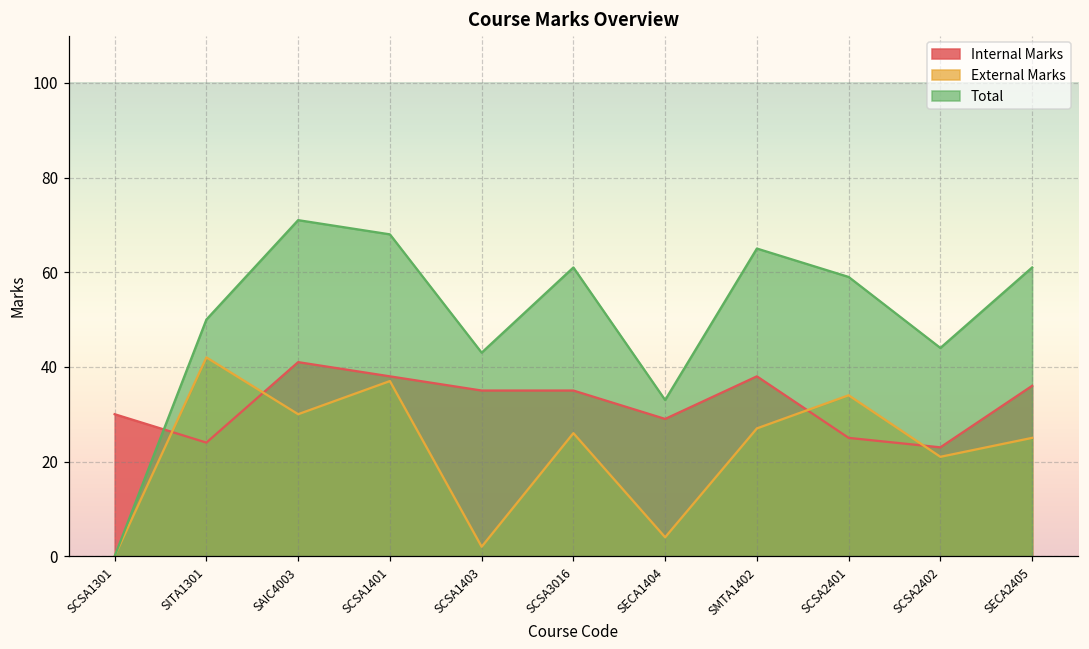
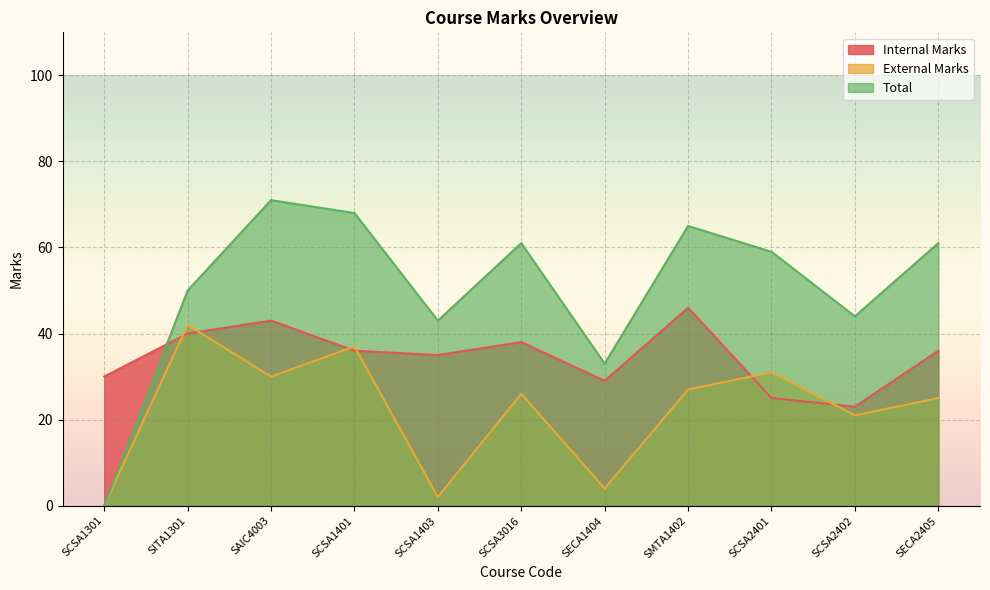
Internal Marks, SITA1301: 24 -> 40
Internal Marks, SAIC4003: 41 -> 43
Internal Marks, SCSA1401: 38 -> 36
Internal Marks, SCSA3016: 35 -> 38
Internal Marks, SMTA1402: 38 -> 46
External Marks, SCSA2401: 34 -> 31
